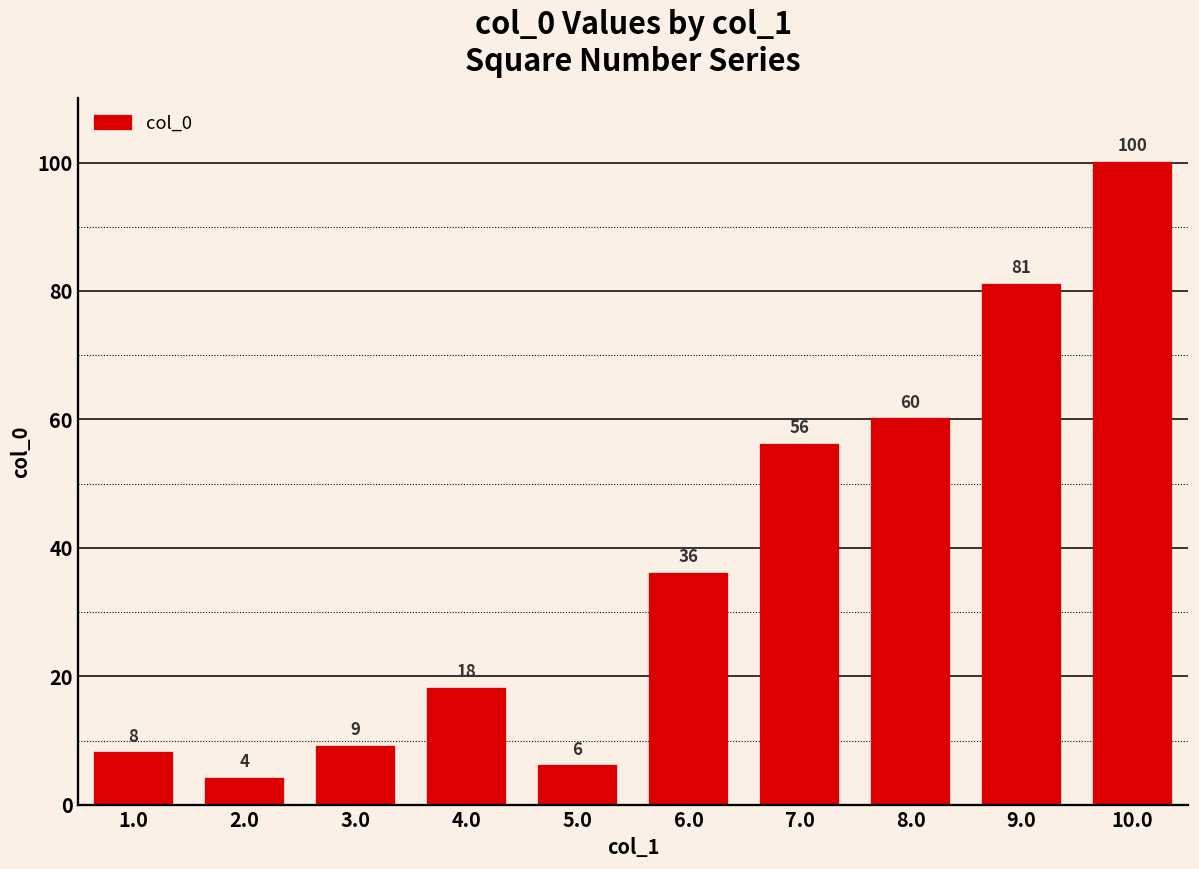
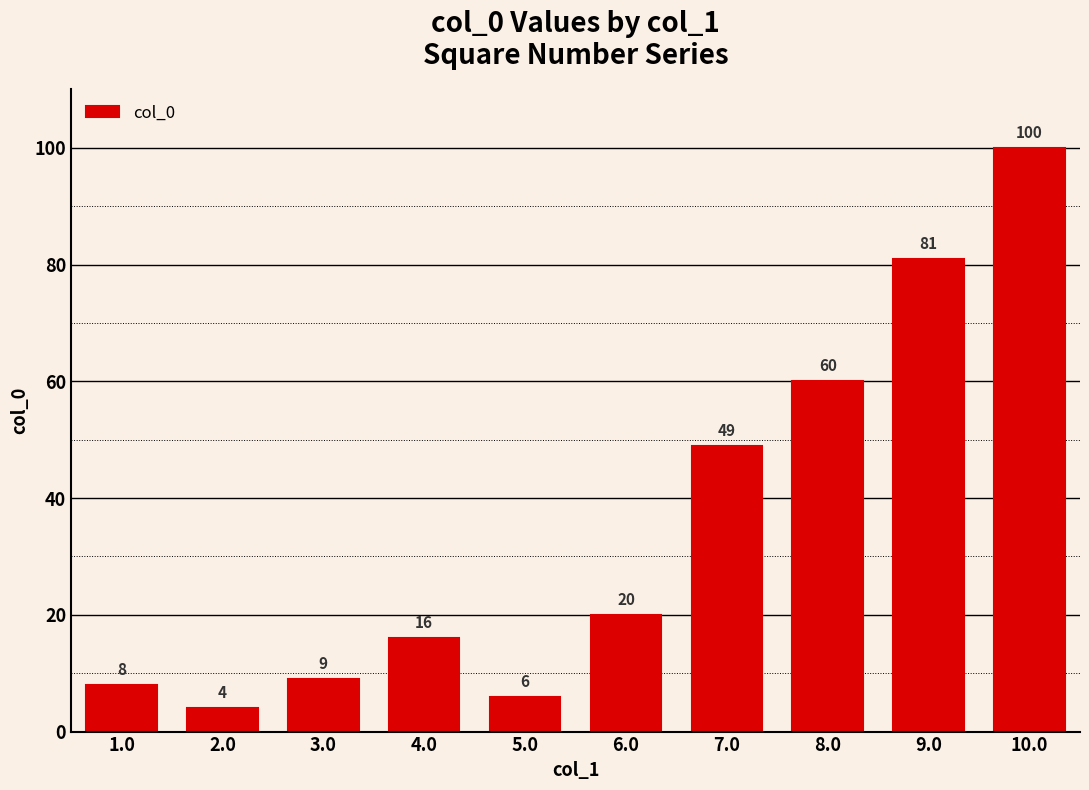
4.0: 18 -> 16
6.0: 36 -> 20
7.0: 56 -> 49
